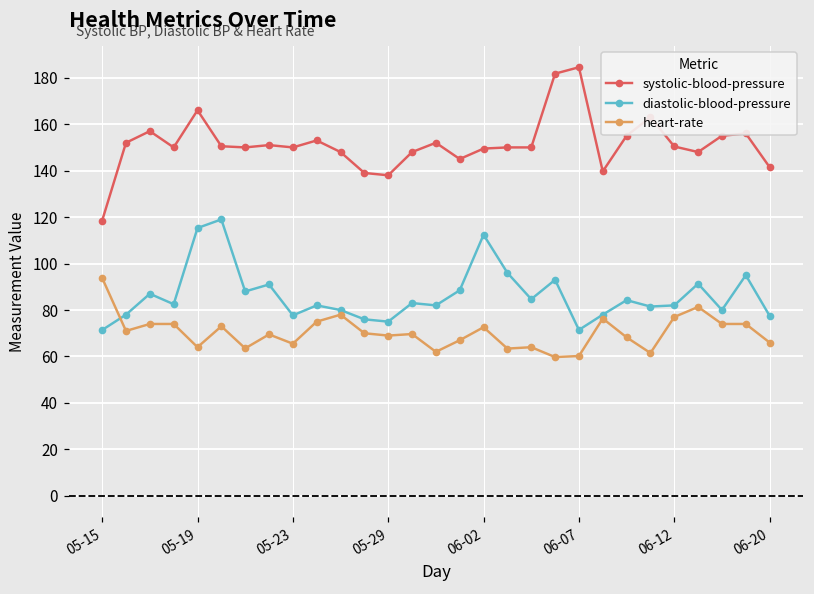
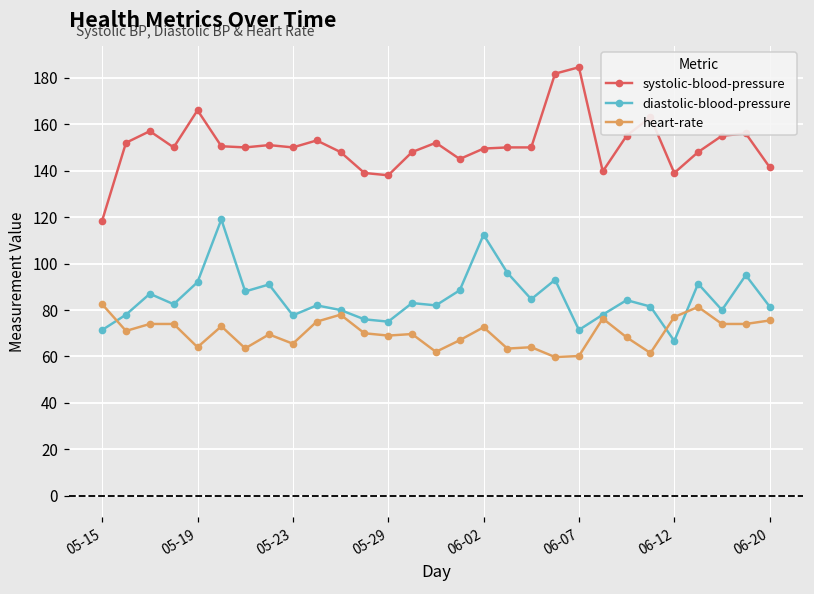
heart-rate, 05-15: 94 -> 83
diastolic-blood-pressure, 05-19: 115 -> 92
systolic-blood-pressure, 06-12: 150 -> 139
diastolic-blood-pressure, 06-12: 82 -> 67
diastolic-blood-pressure, 06-20: 78 -> 82
heart-rate, 06-20: 66 -> 76
